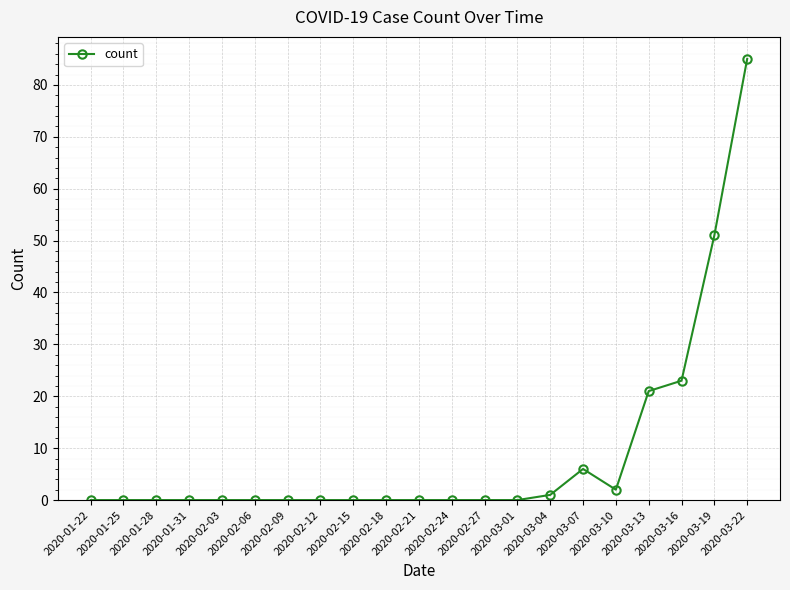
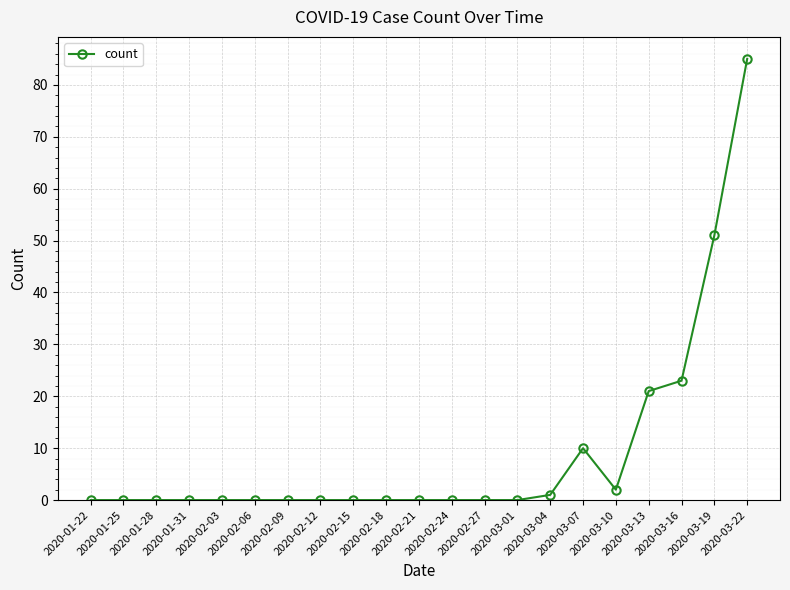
2020-03-07: 6 -> 10
